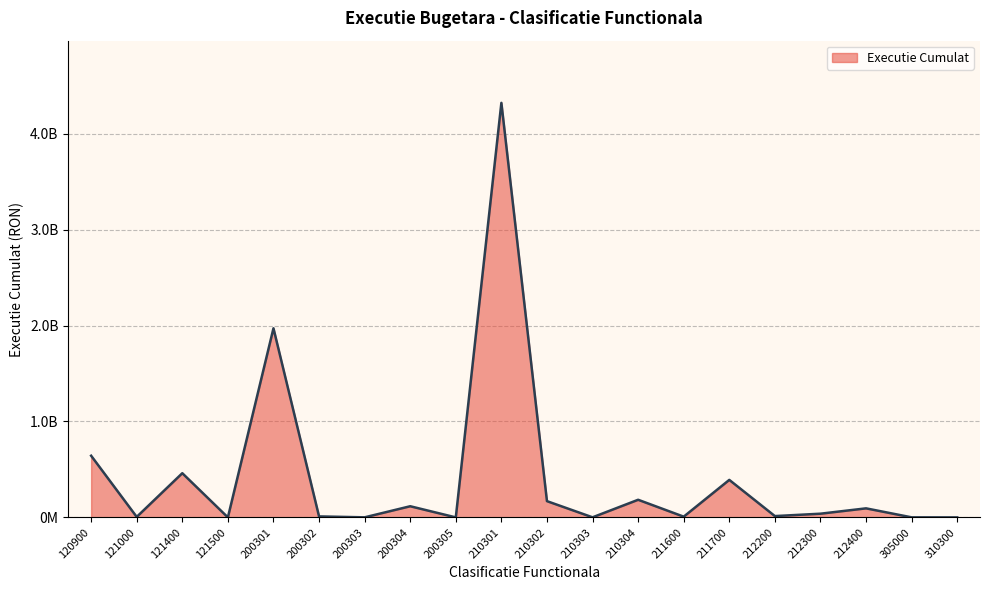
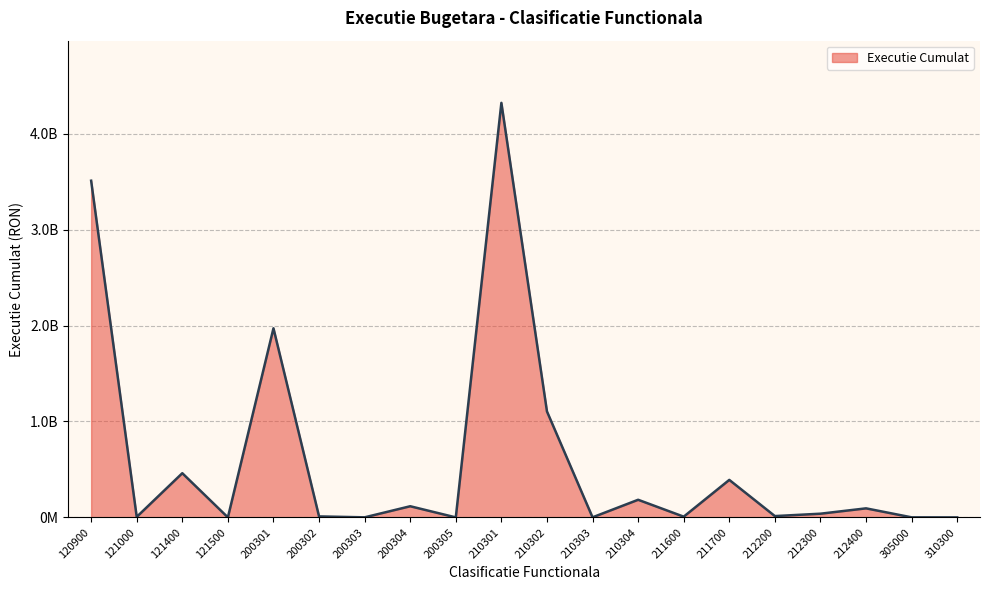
120900: 600000000 -> 3500000000
210302: 200000000 -> 1100000000
